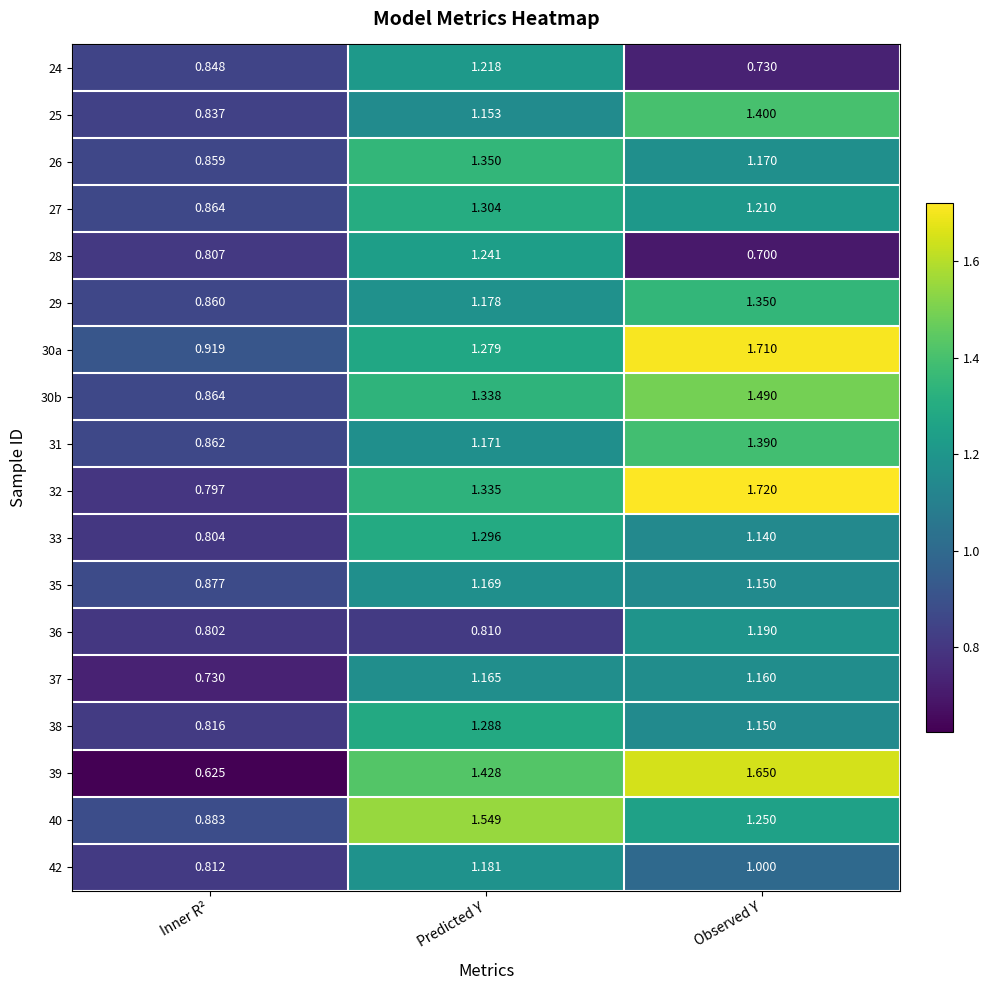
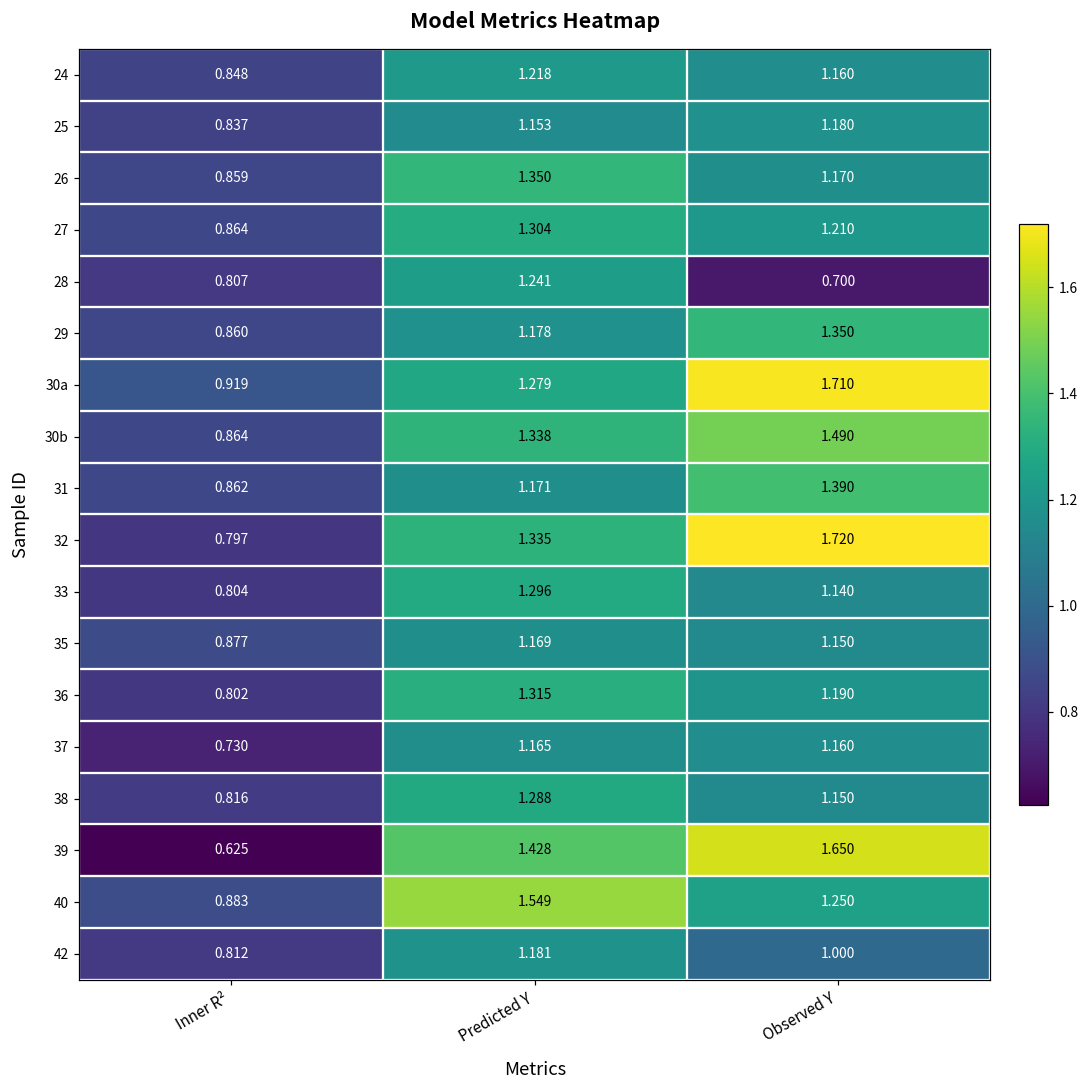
24, Observed Y: 0.730 -> 1.160
25, Observed Y: 1.400 -> 1.180
36, Predicted Y: 0.810 -> 1.315
